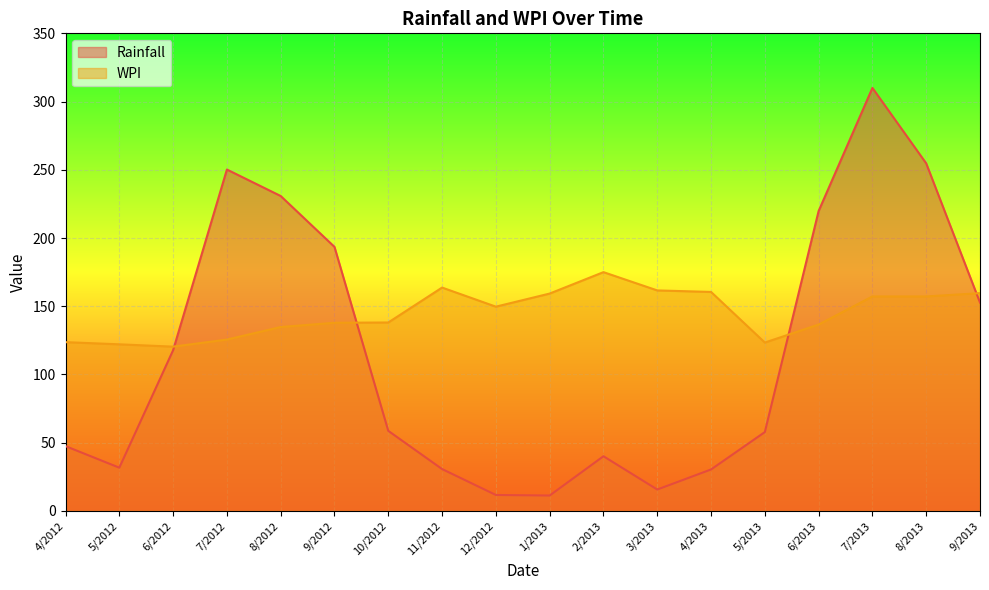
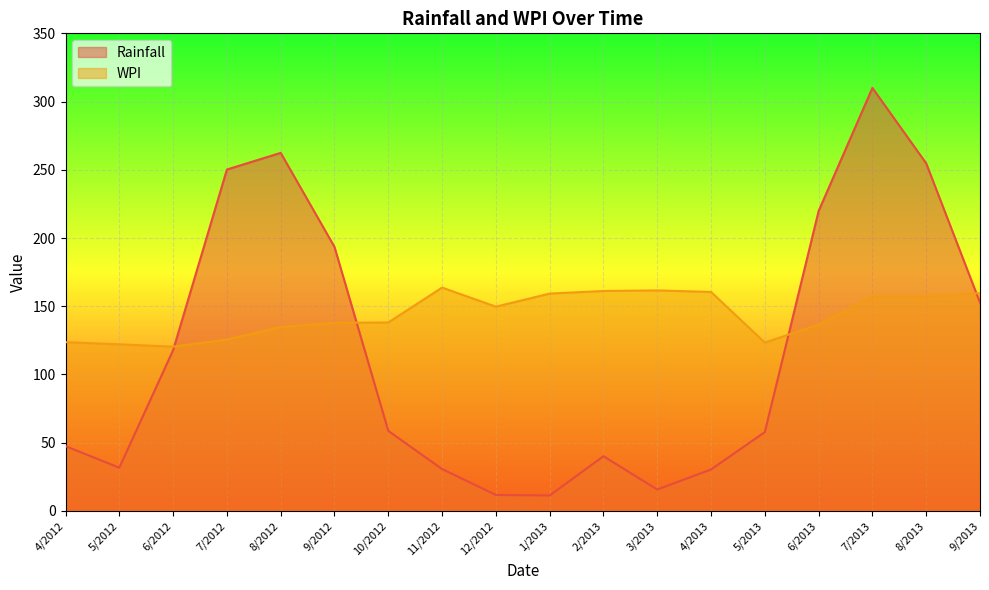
Rainfall, 8/2012: 231 -> 262
WPI, 2/2013: 175 -> 161
